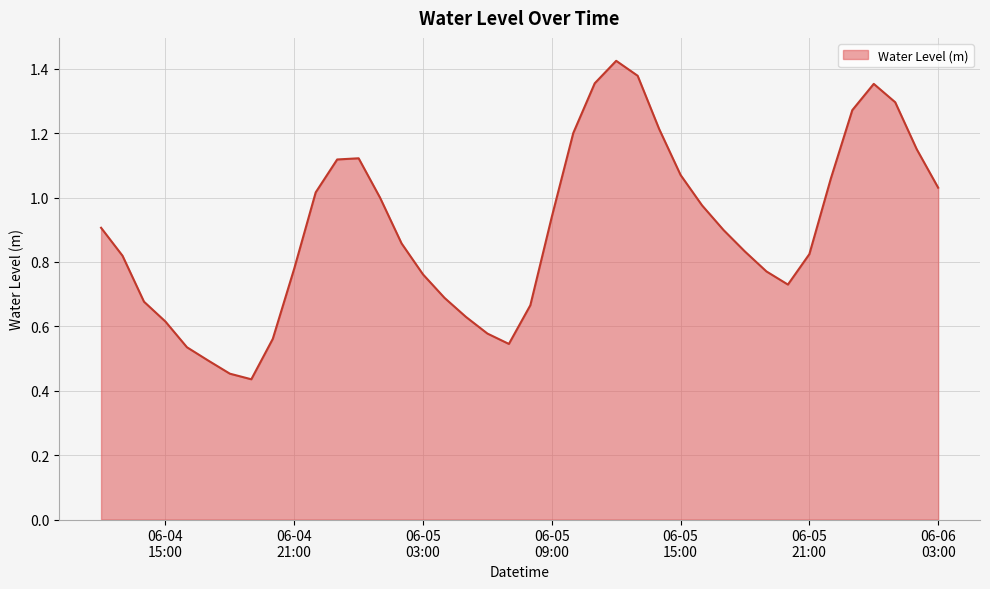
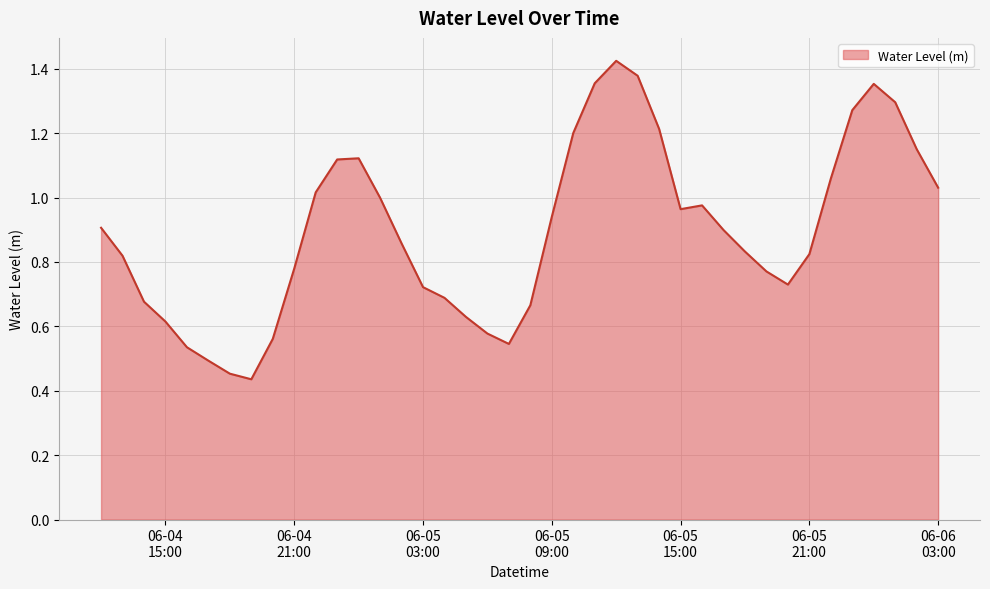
06-05 03:00: 0.76 -> 0.72
06-05 15:00: 1.07 -> 0.96
